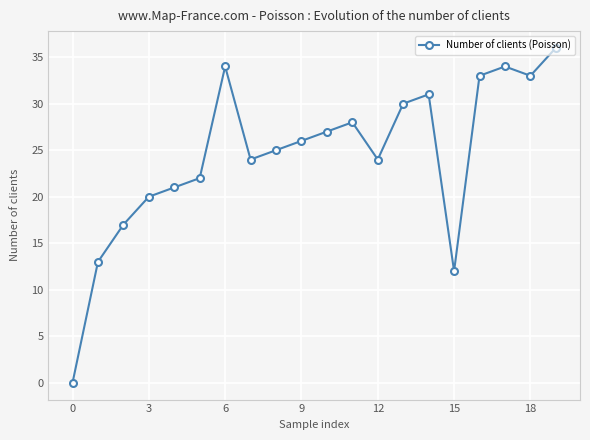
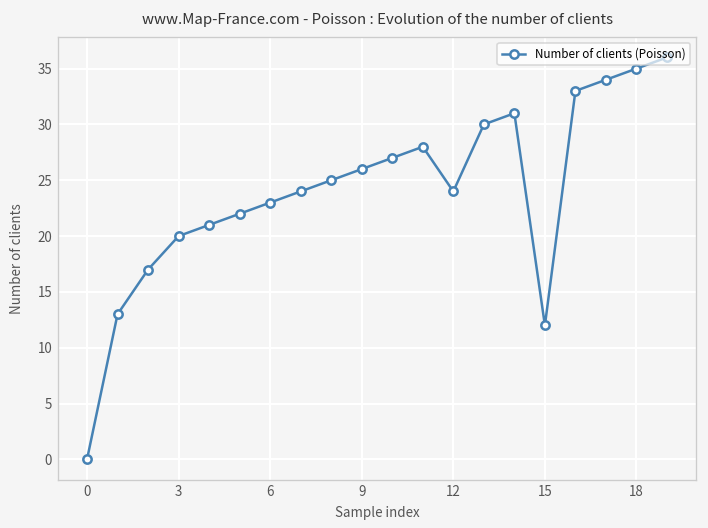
6: 34 -> 23
18: 33 -> 35
